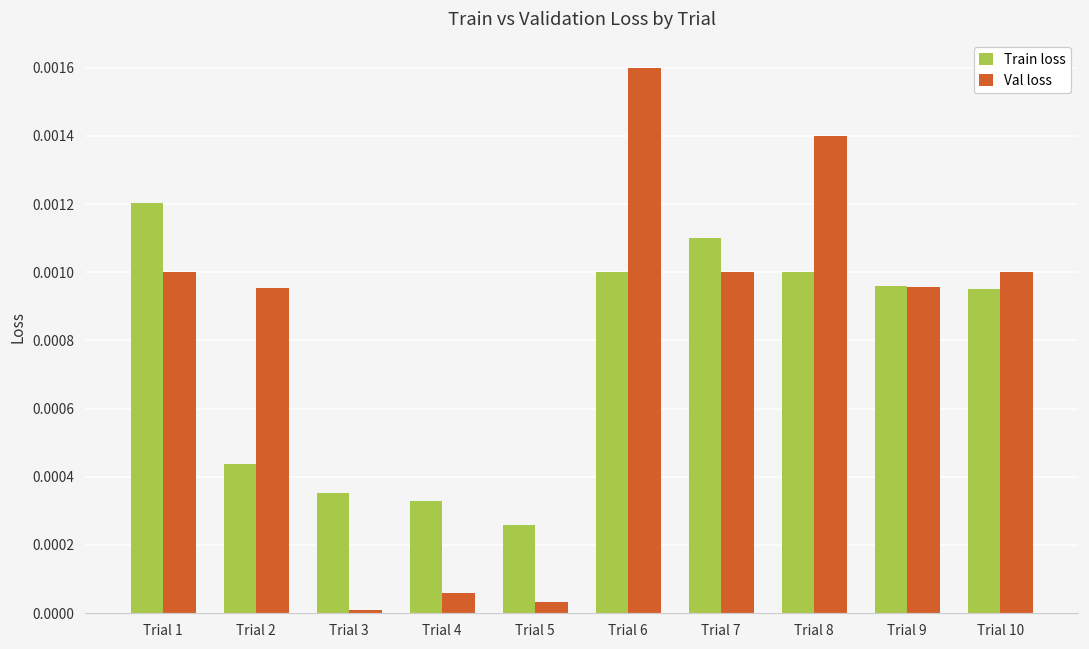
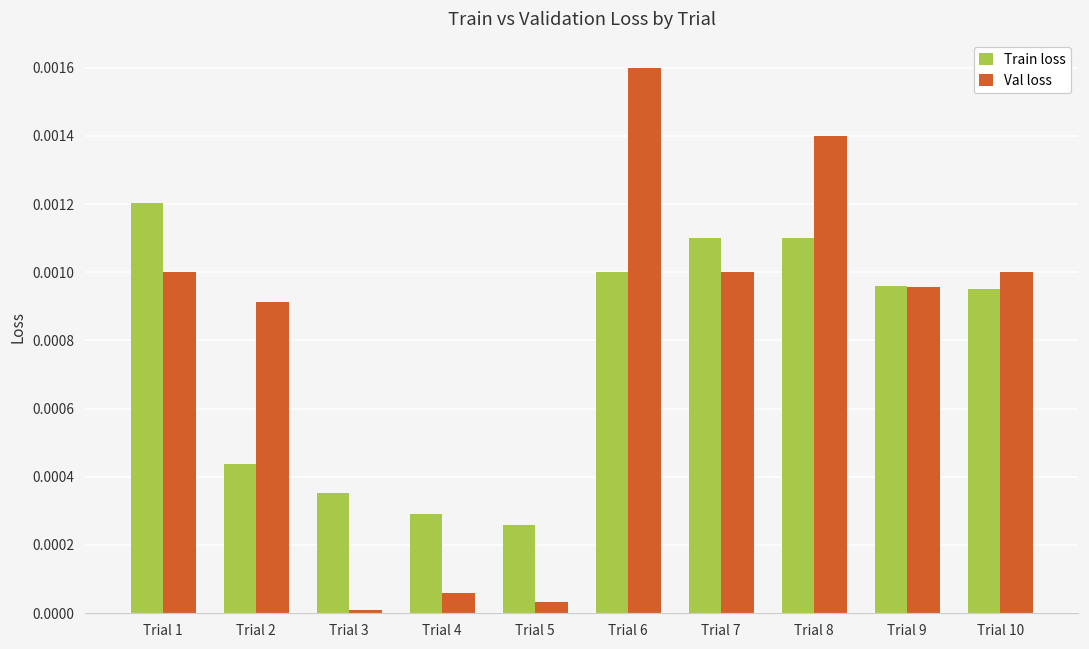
Val loss, Trial 2: 0.00095 -> 0.00091
Train loss, Trial 4: 0.00033 -> 0.00029
Train loss, Trial 8: 0.0010 -> 0.0011
